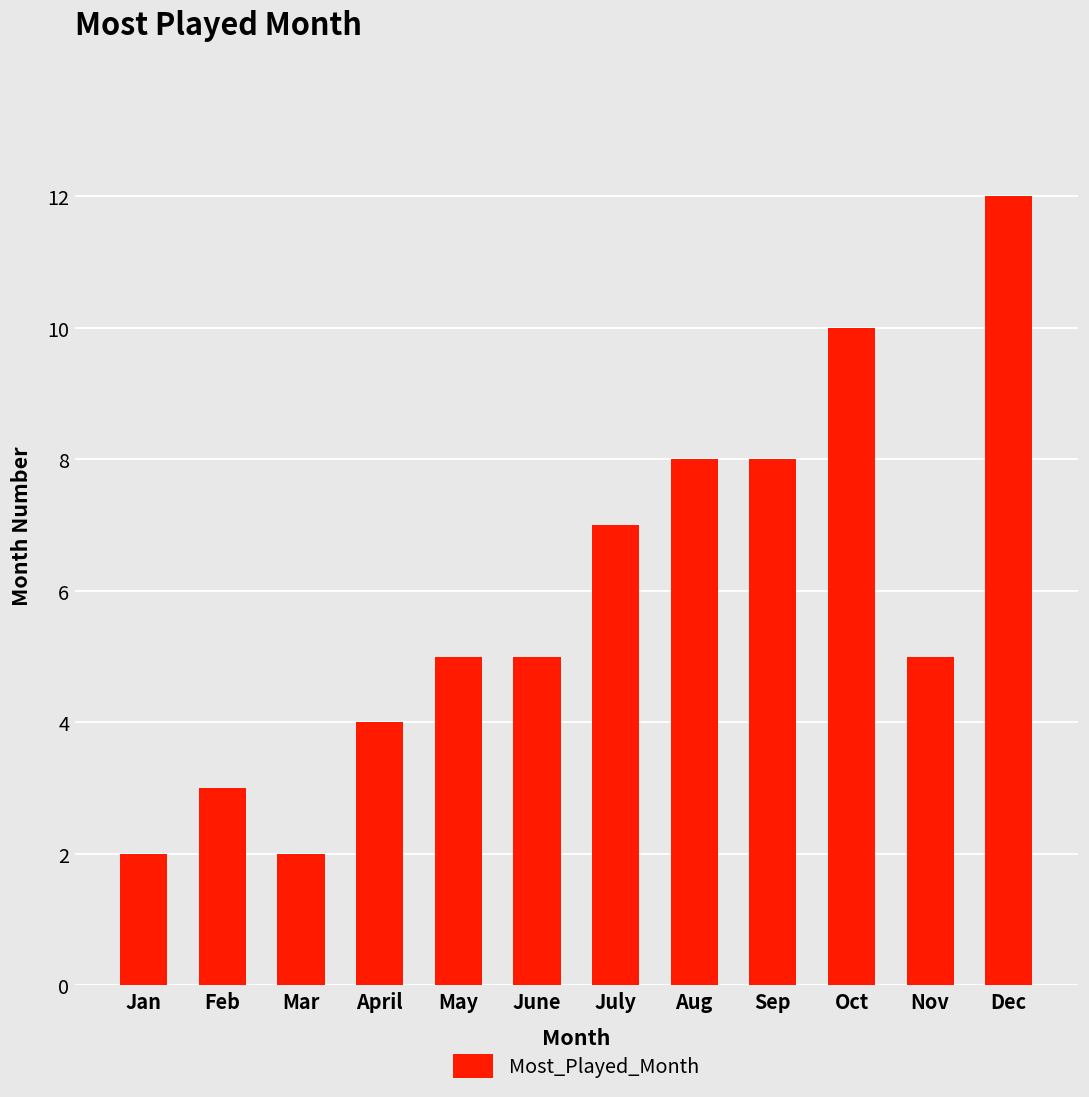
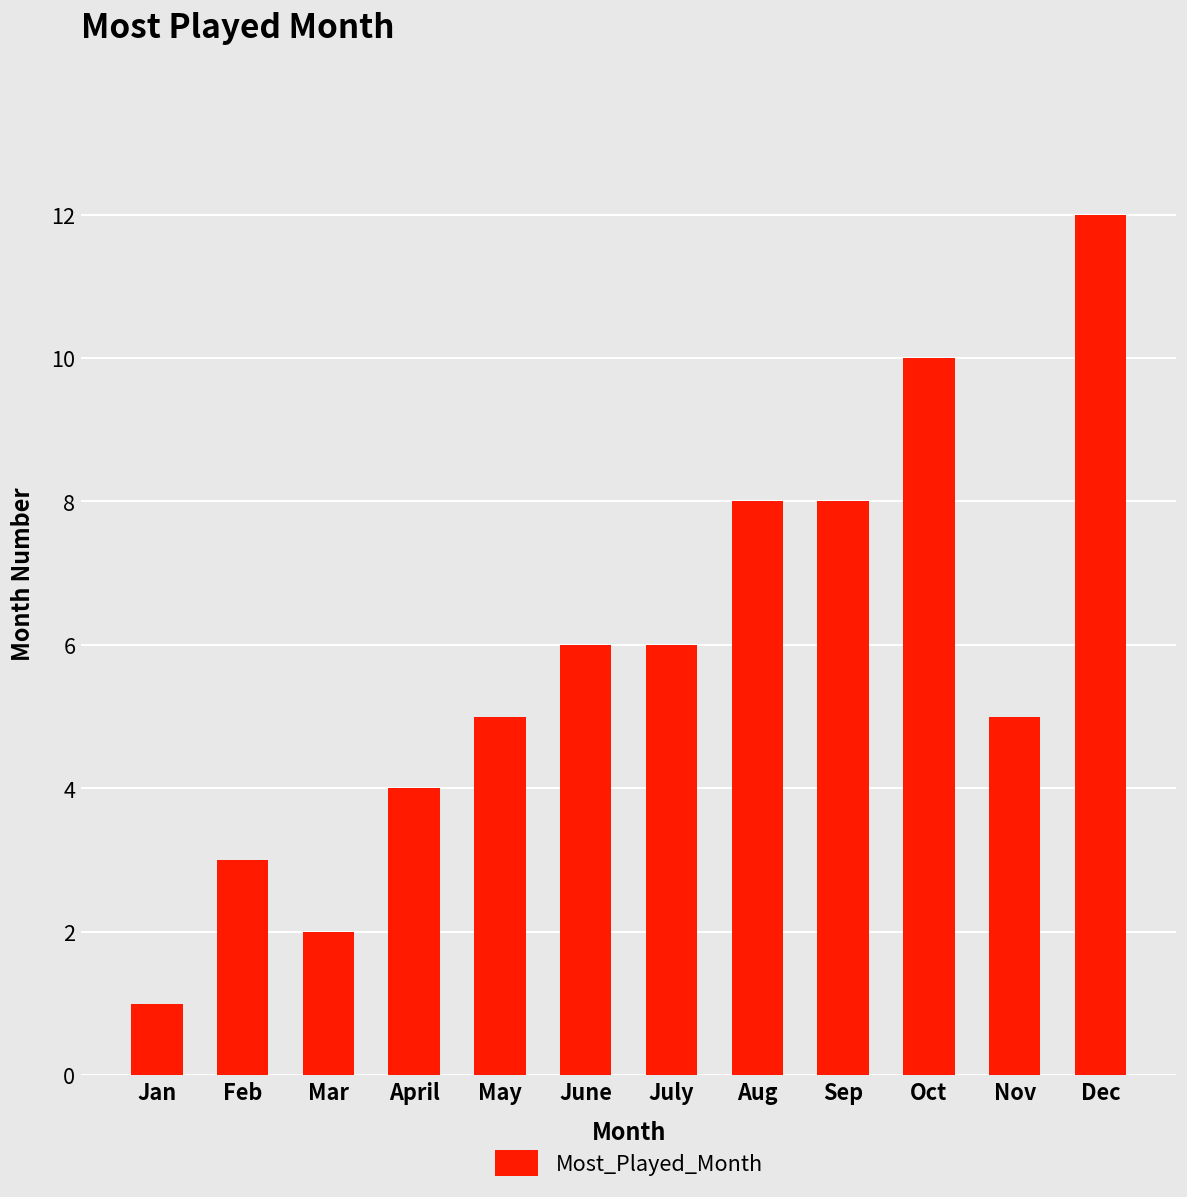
Jan: 2 -> 1
June: 5 -> 6
July: 7 -> 6
